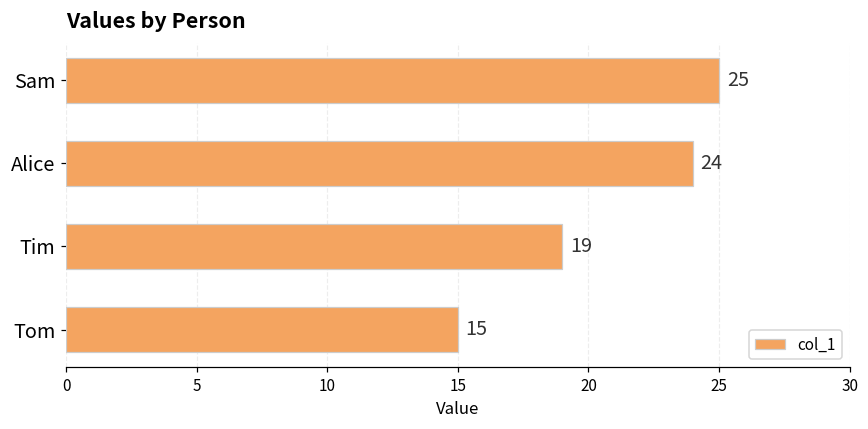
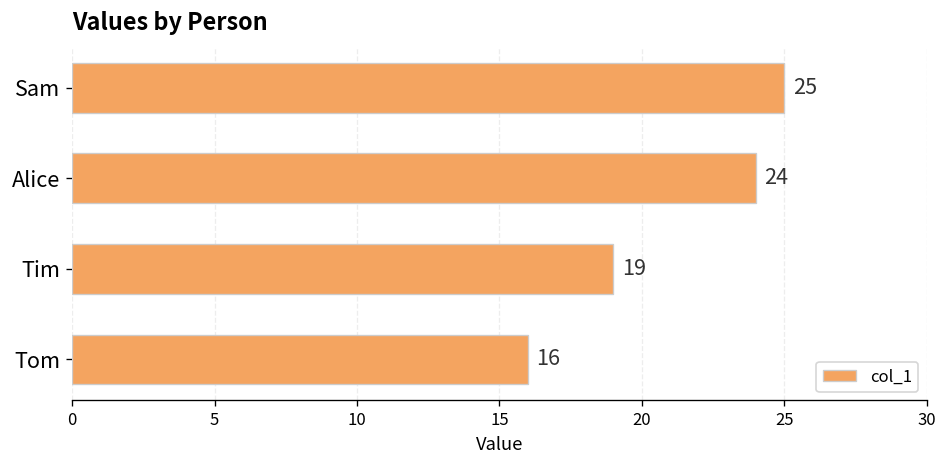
Tom: 15 -> 16
